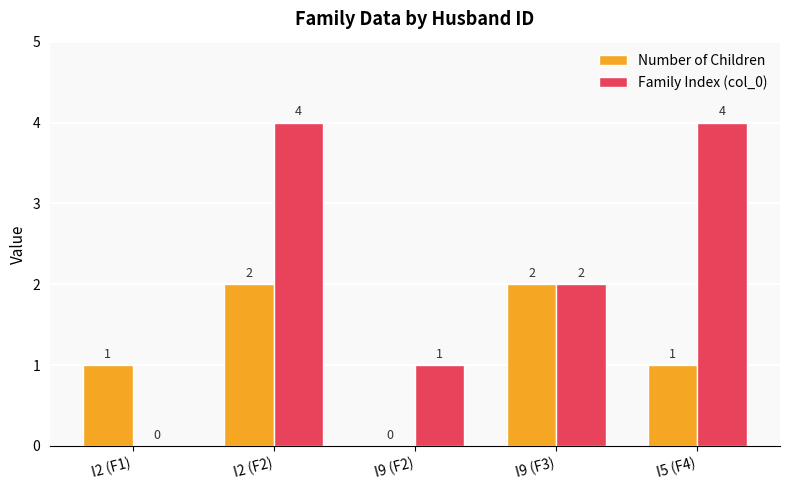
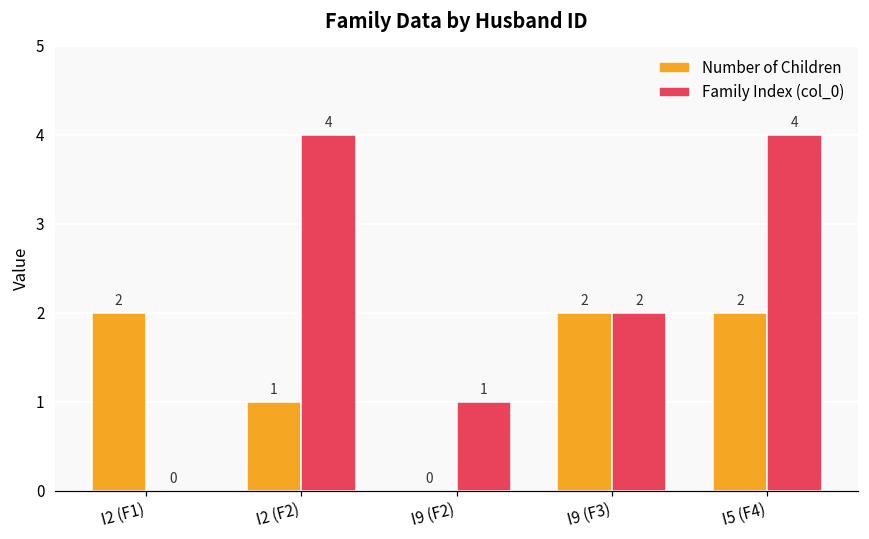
Number of Children, I2 (F1): 1 -> 2
Number of Children, I2 (F2): 2 -> 1
Number of Children, I5 (F4): 1 -> 2
